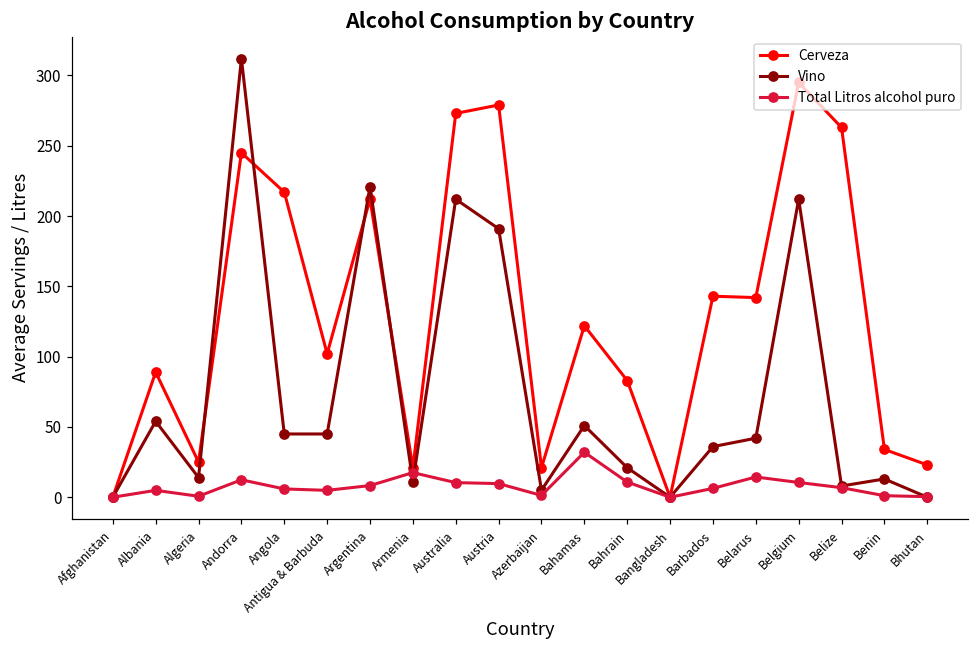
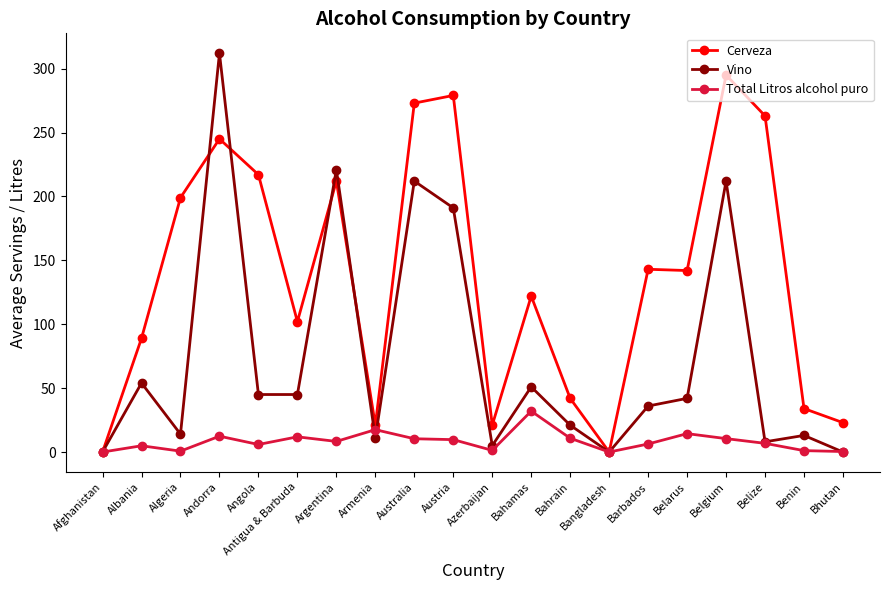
Cerveza, Algeria: 25 -> 199
Total Litros alcohol puro, Antigua & Barbuda: 5 -> 12
Cerveza, Bahrain: 83 -> 42
